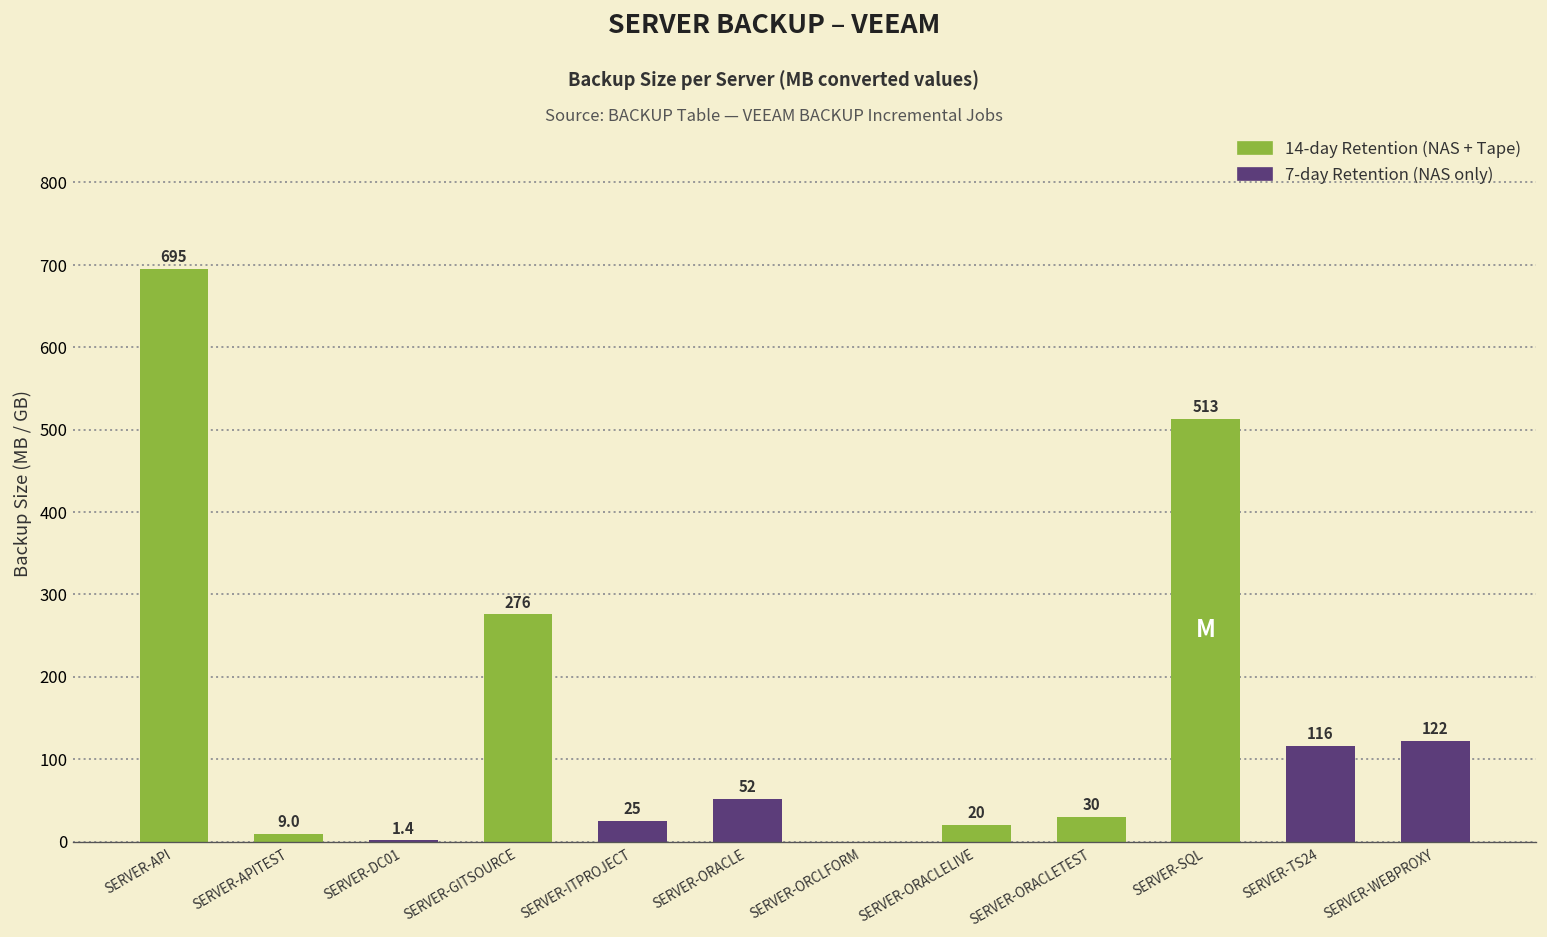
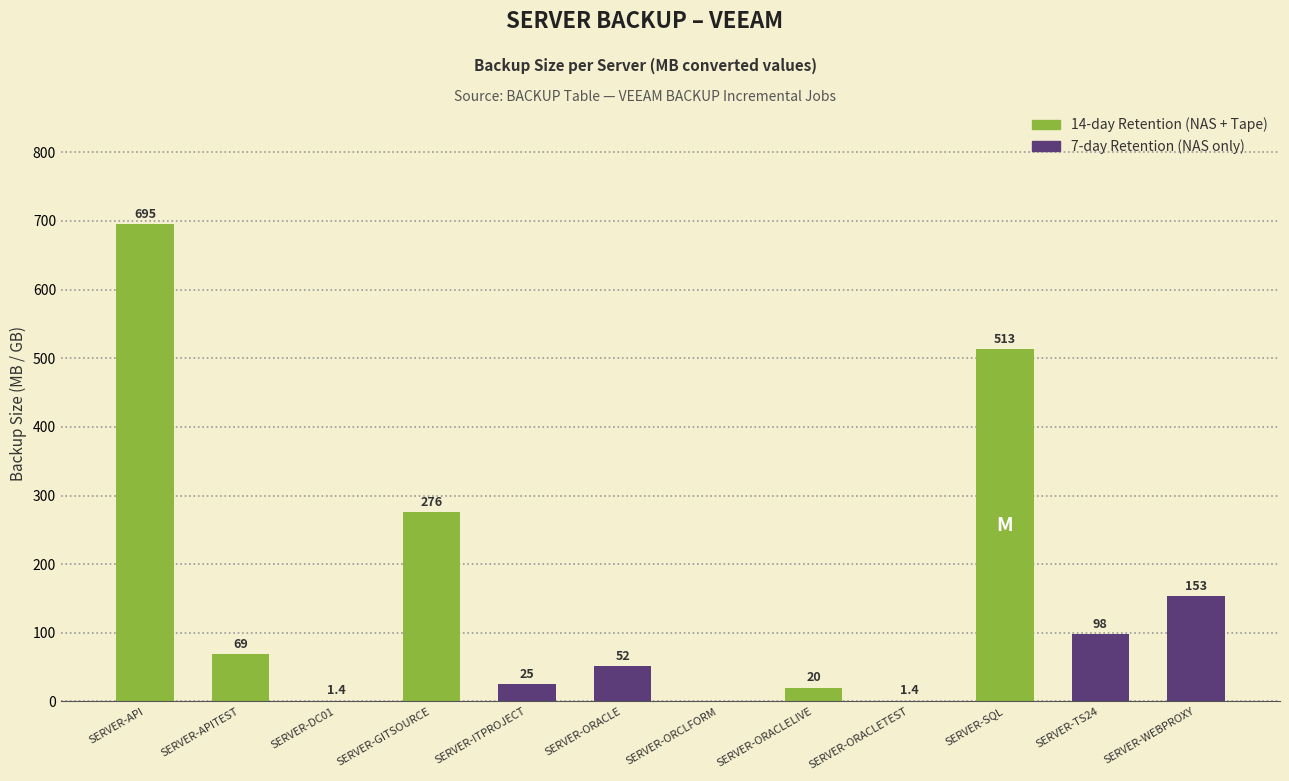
SERVER-APITEST: 9.0 -> 69
SERVER-ORACLETEST: 30 -> 1.4
SERVER-TS24: 116 -> 98
SERVER-WEBPROXY: 122 -> 153
